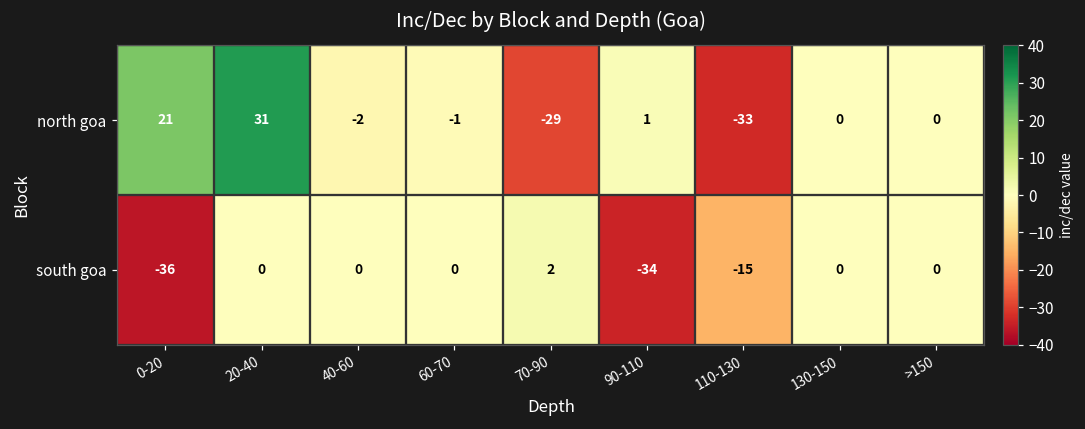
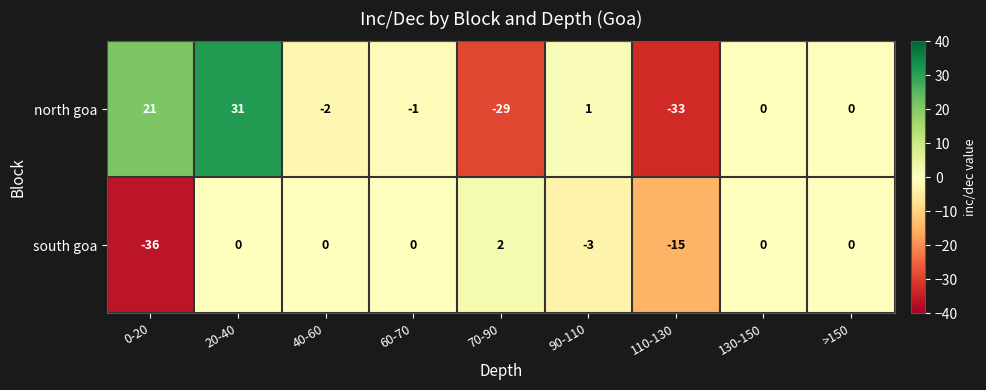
south goa, 90-110: -34 -> -3
